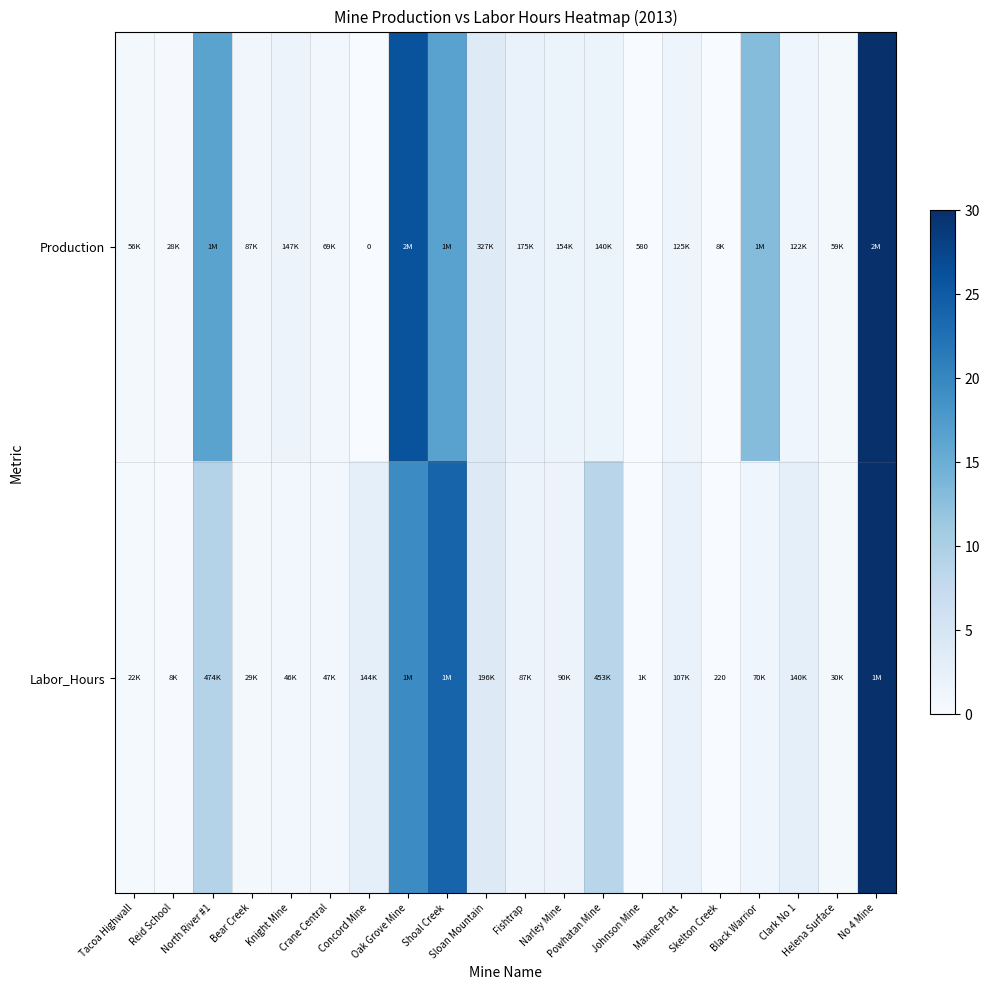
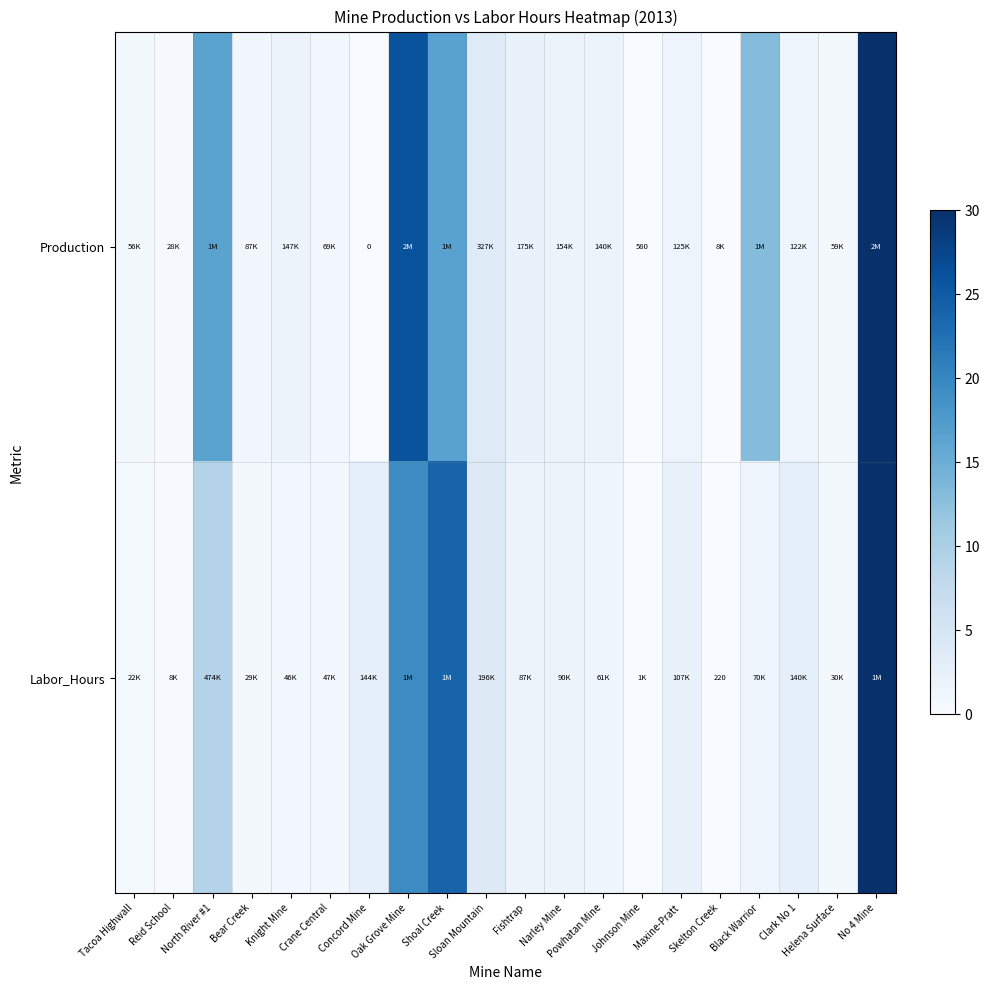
Labor_Hours, Powhatan Mine: 453K -> 61K
